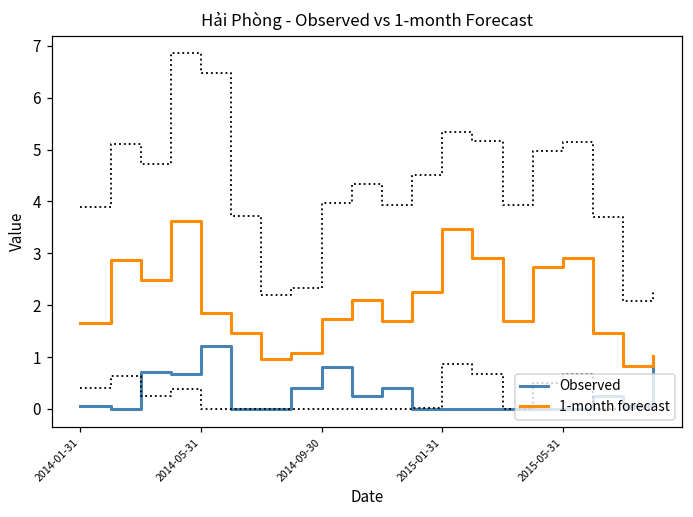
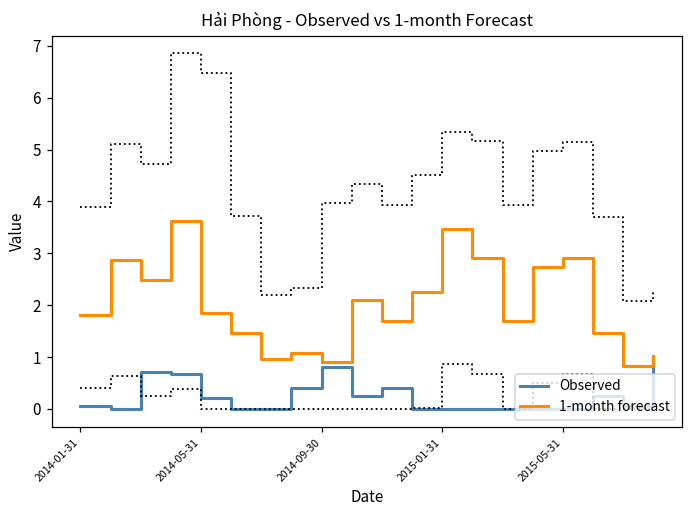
1-month forecast, 2014-01-31: 1.6 -> 1.8
Observed, 2014-05-31: 1.2 -> 0.2
1-month forecast, 2014-09-30: 1.7 -> 0.9
